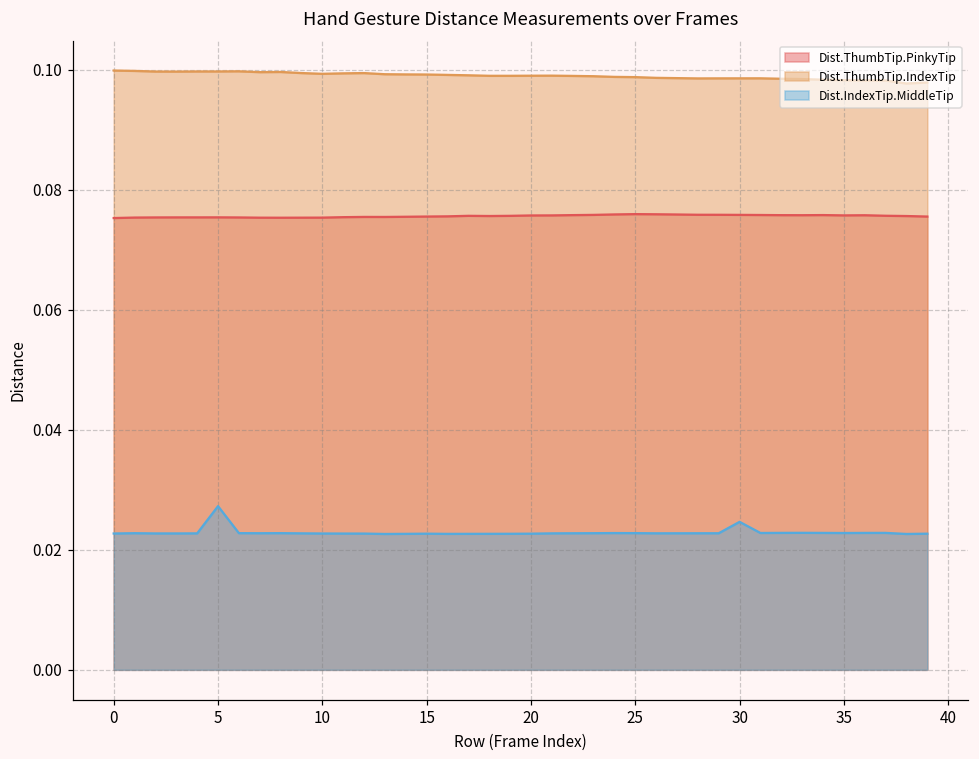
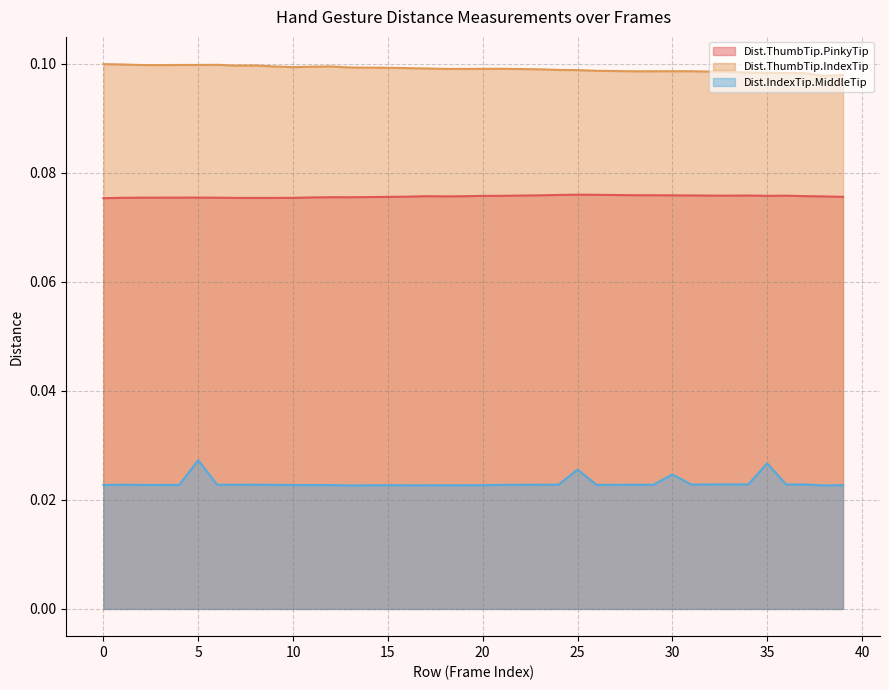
Dist.IndexTip.MiddleTip, 25: 0.023 -> 0.026
Dist.IndexTip.MiddleTip, 35: 0.023 -> 0.027
